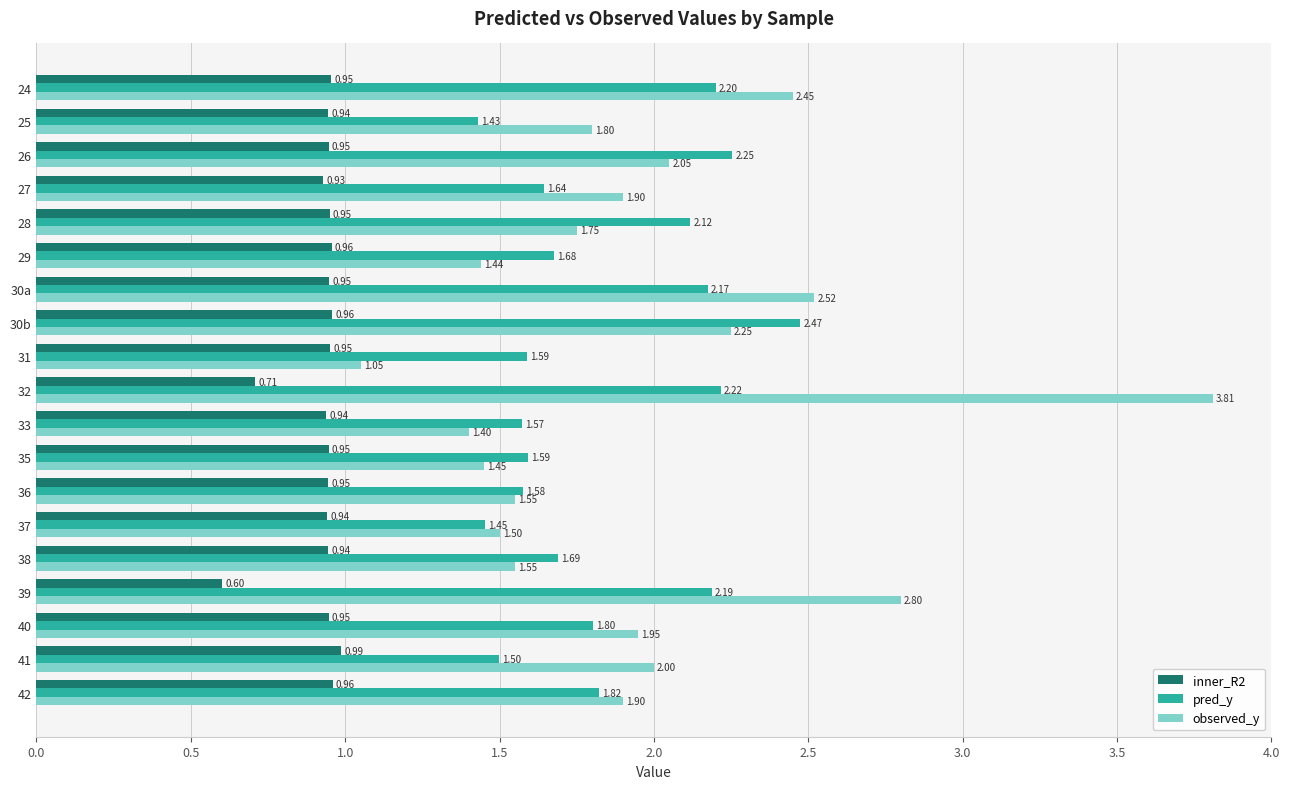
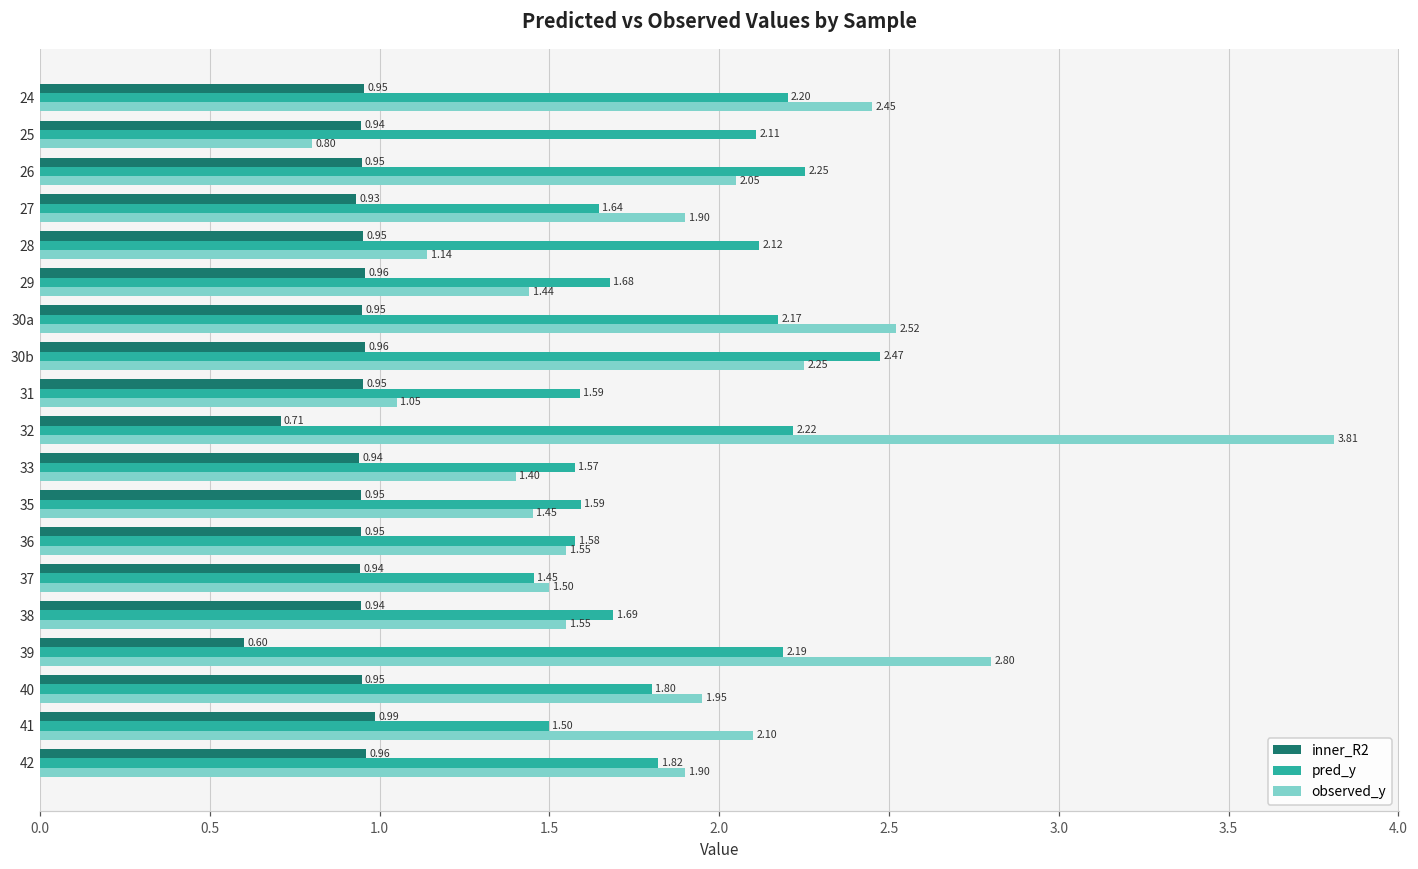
pred_y, 25: 1.43 -> 2.11
observed_y, 25: 1.80 -> 0.80
observed_y, 28: 1.75 -> 1.14
observed_y, 41: 2.00 -> 2.10
